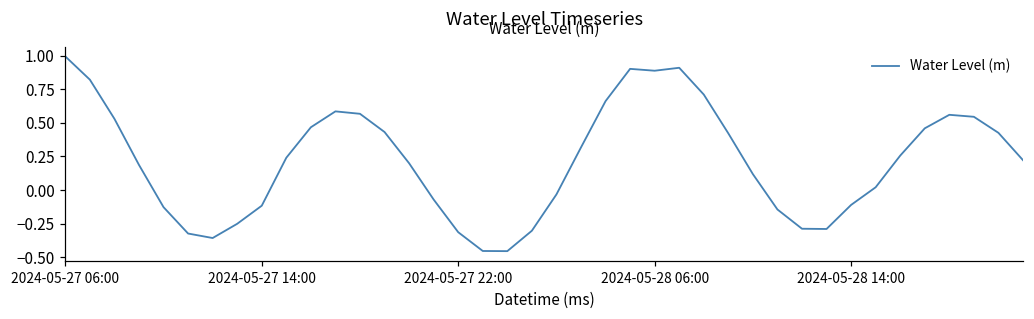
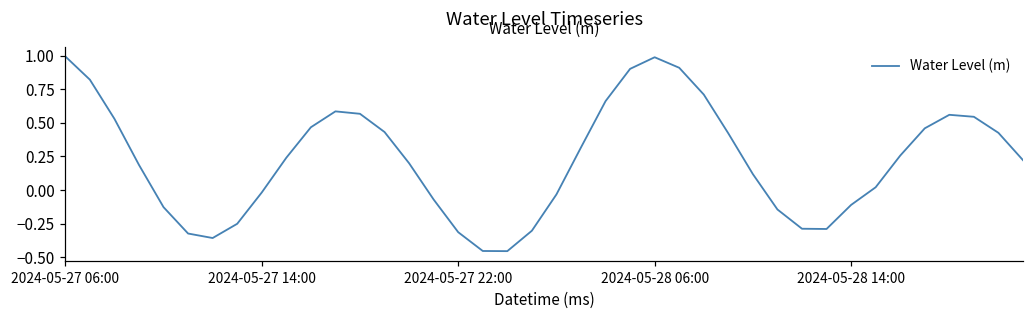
2024-05-27 14:00: -0.12 -> -0.02
2024-05-28 06:00: 0.89 -> 0.99
